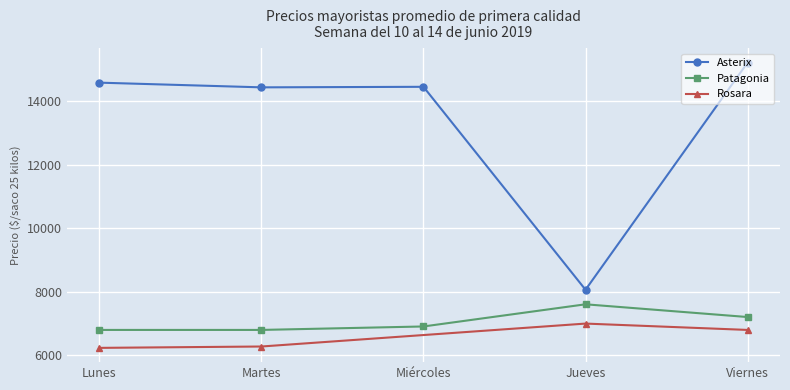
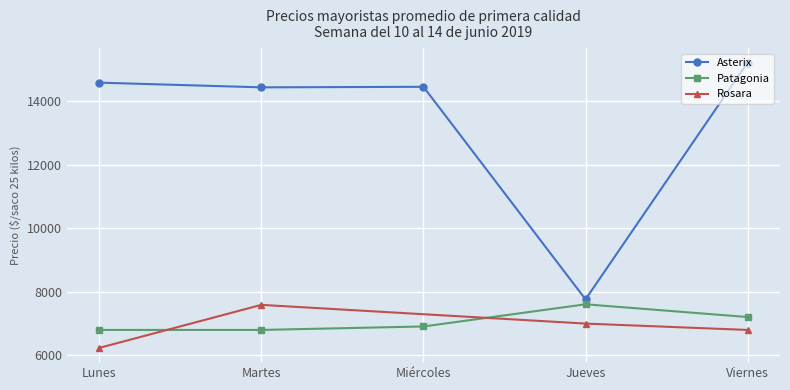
Rosara, Martes: 6300 -> 7600
Asterix, Jueves: 8100 -> 7800
